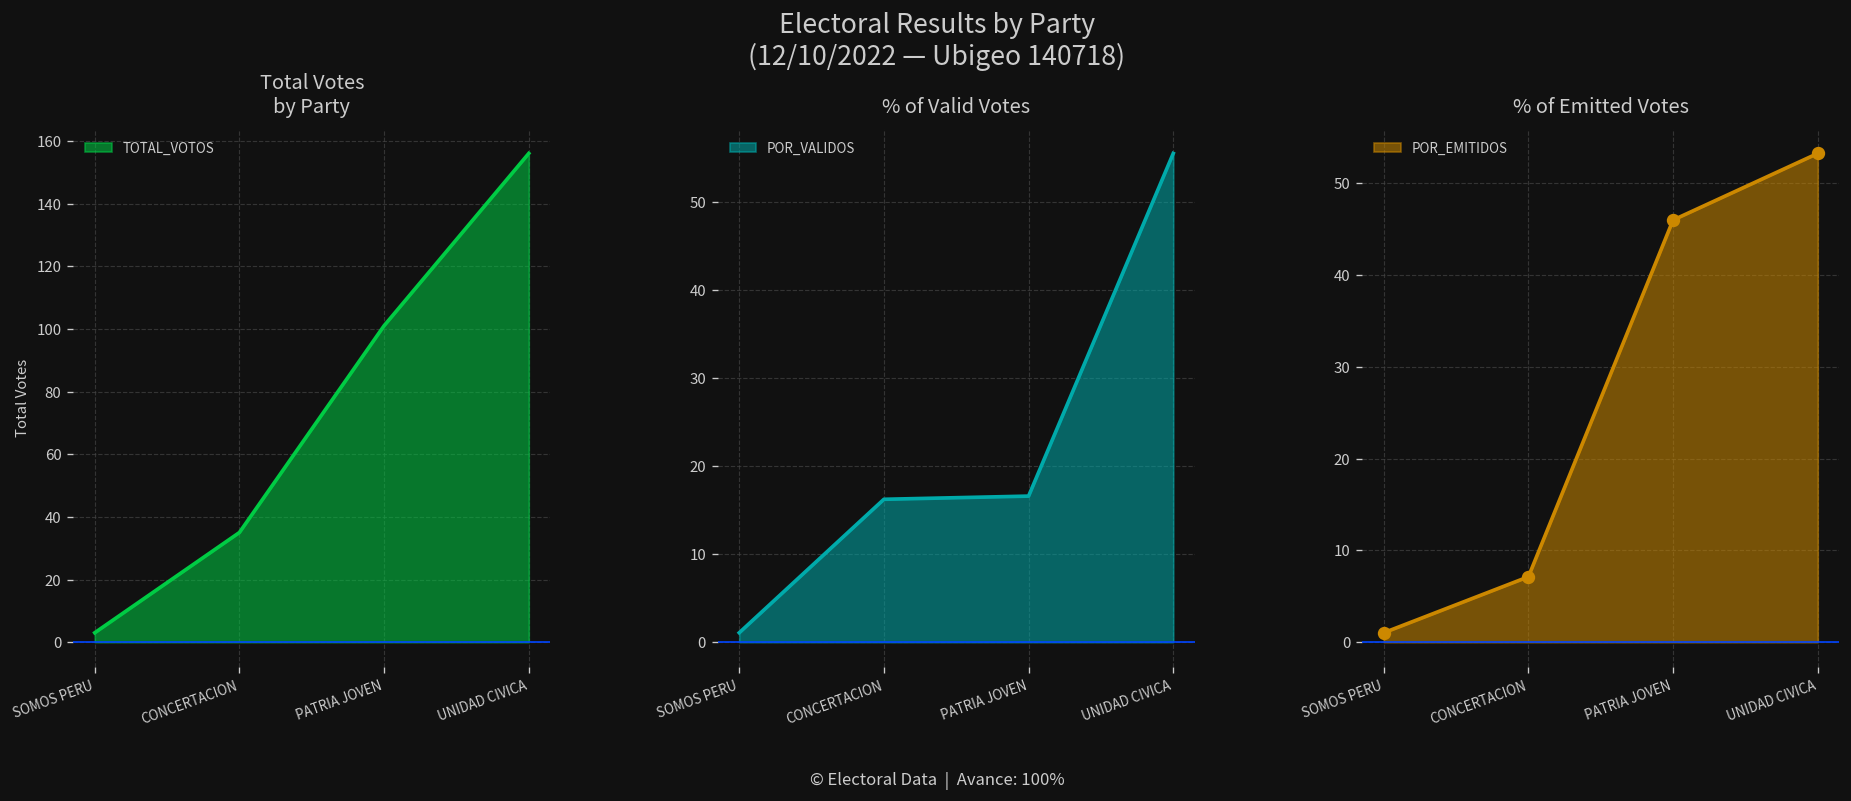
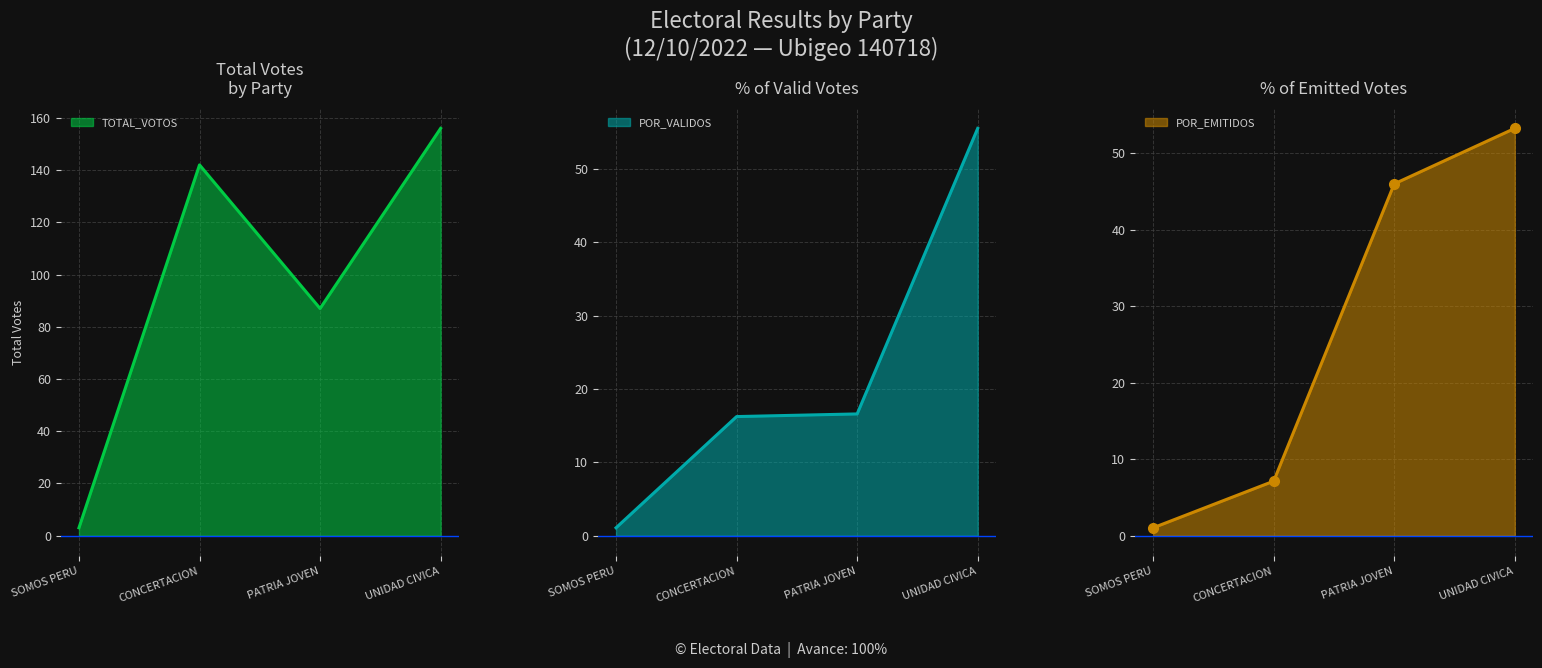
Total Votes by Party, CONCERTACION: 35 -> 142
Total Votes by Party, PATRIA JOVEN: 101 -> 87
